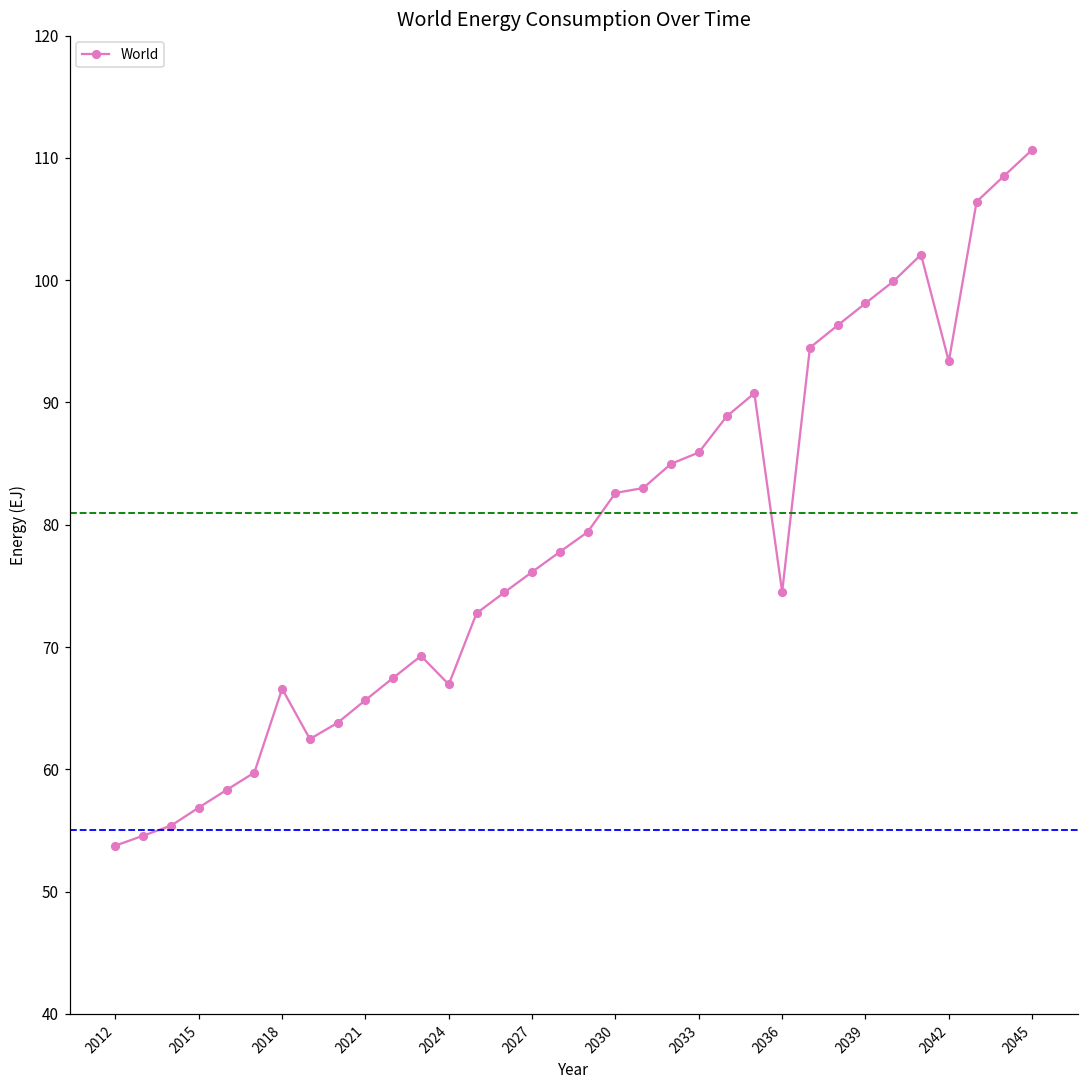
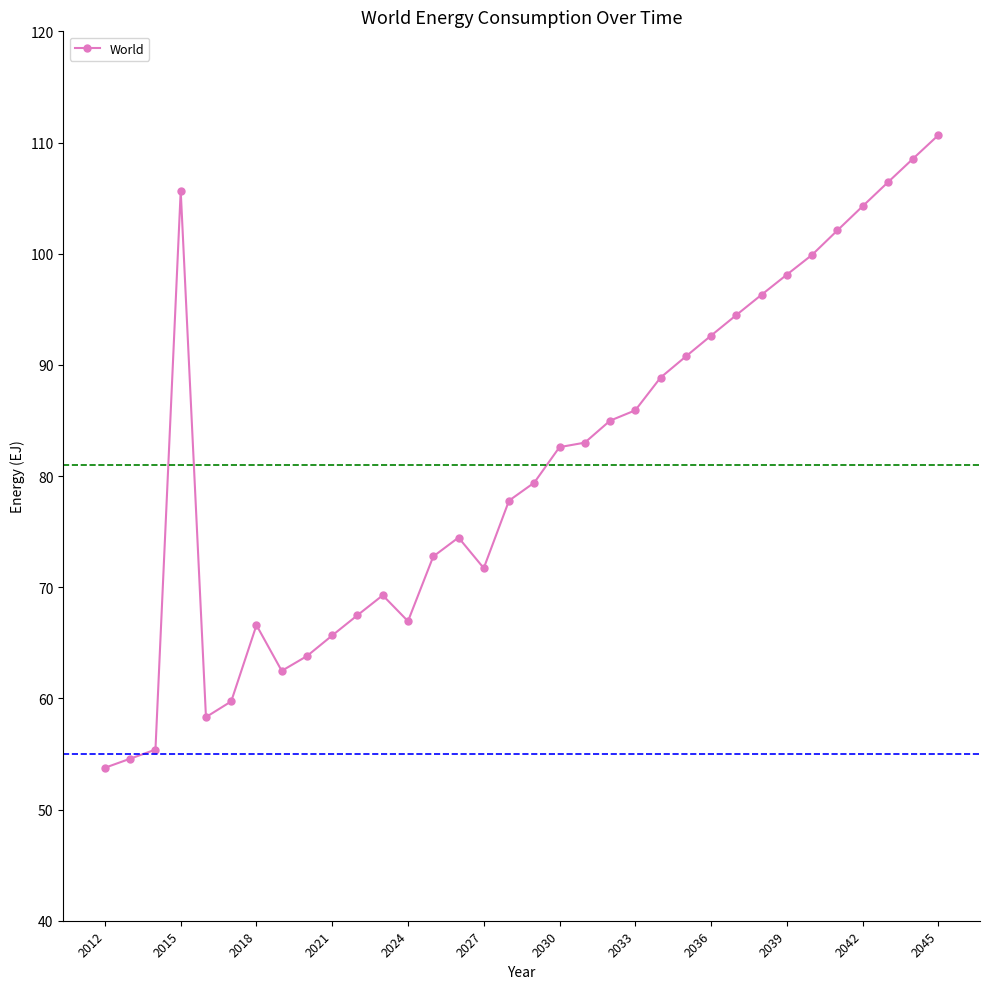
2015: 56.9 -> 105.7
2027: 76.1 -> 71.7
2036: 74.5 -> 92.6
2042: 93.4 -> 104.3
